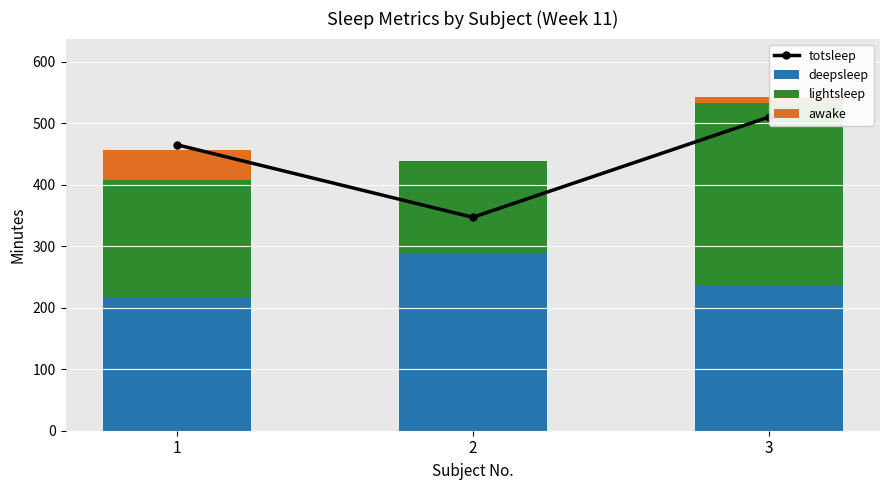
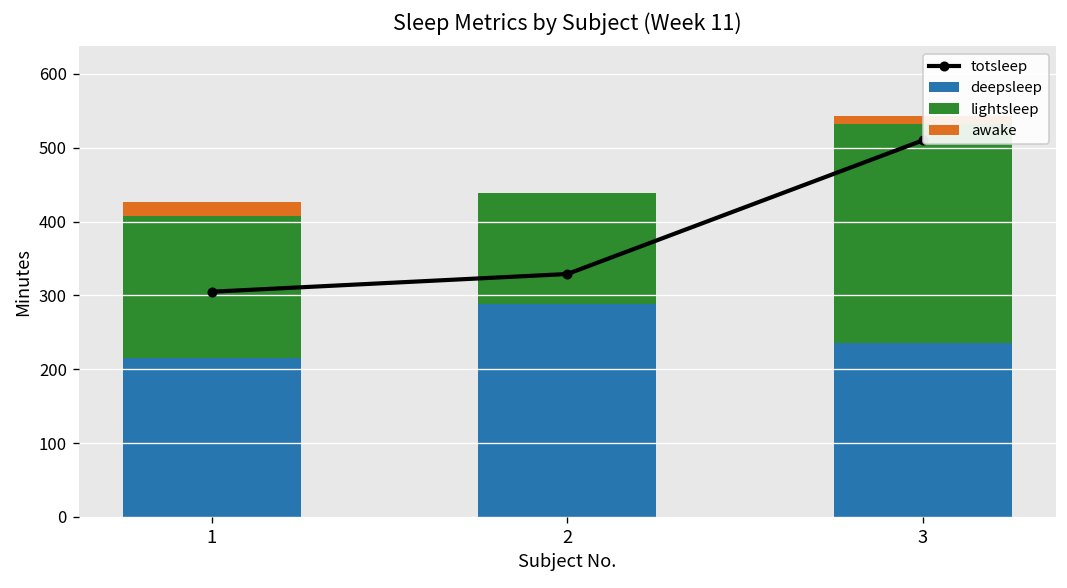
totsleep, 1: 470 -> 310
awake, 1: 50 -> 20
totsleep, 2: 350 -> 330
